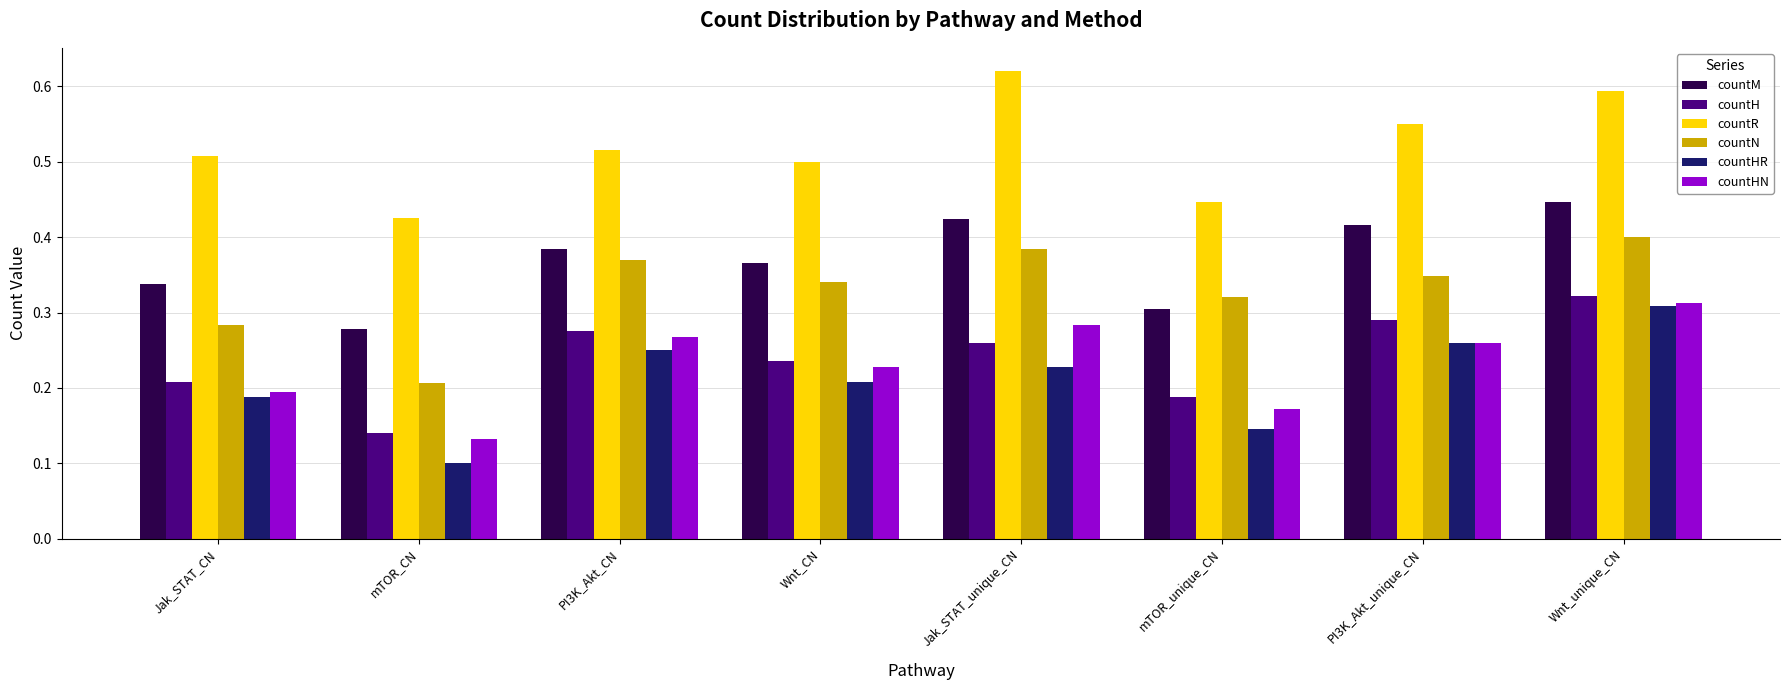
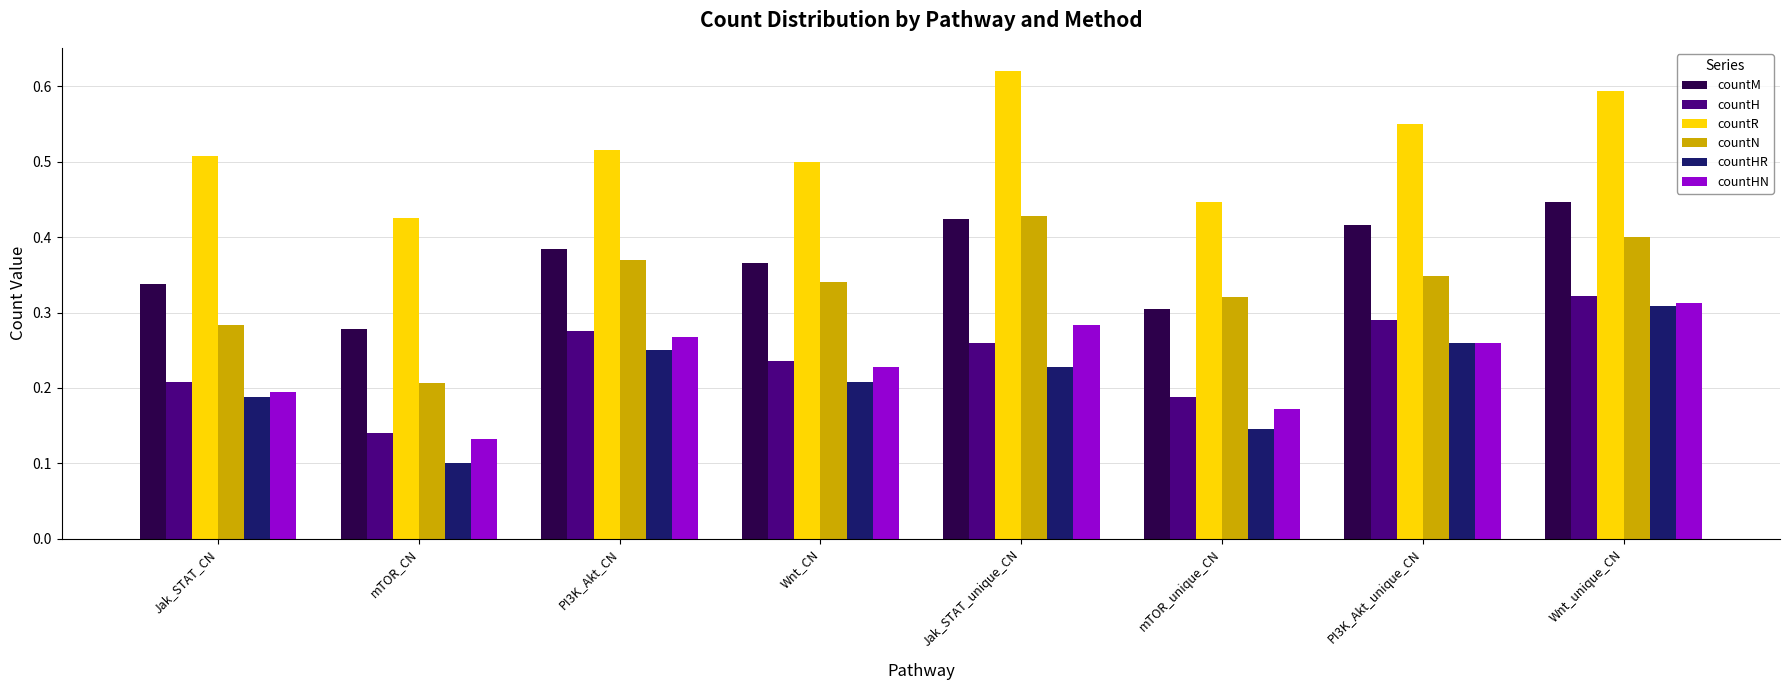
countN, Jak_STAT_unique_CN: 0.38 -> 0.43
